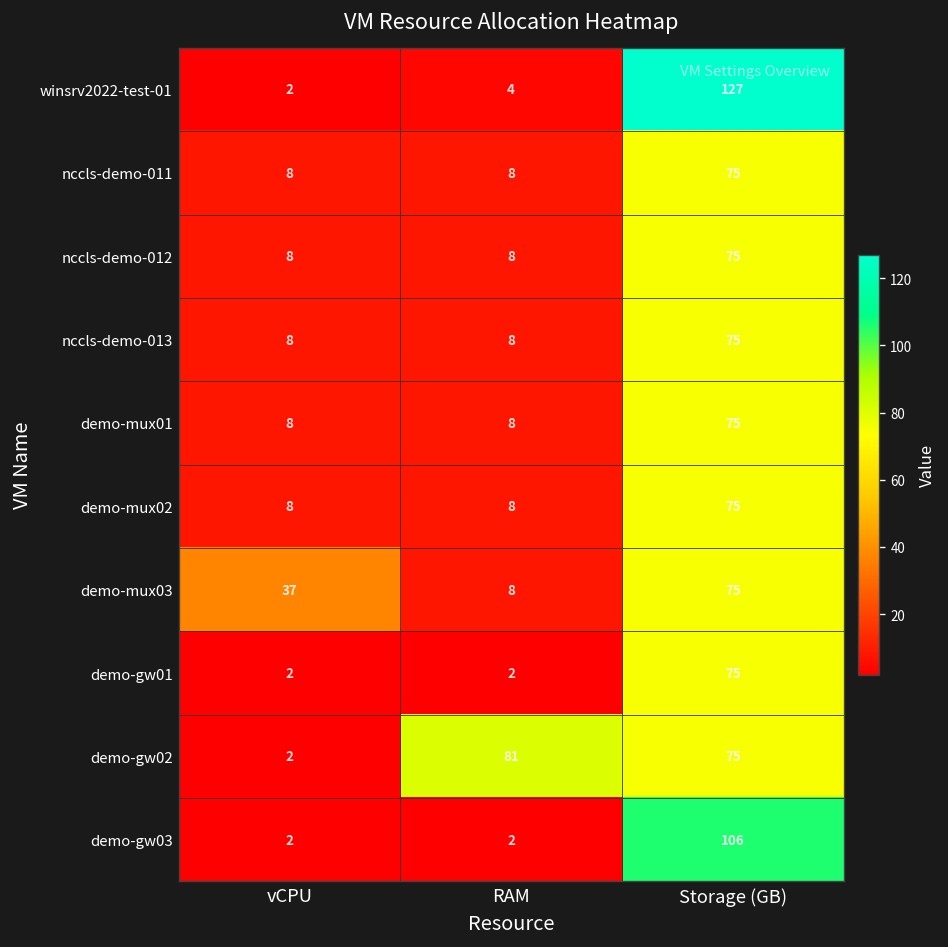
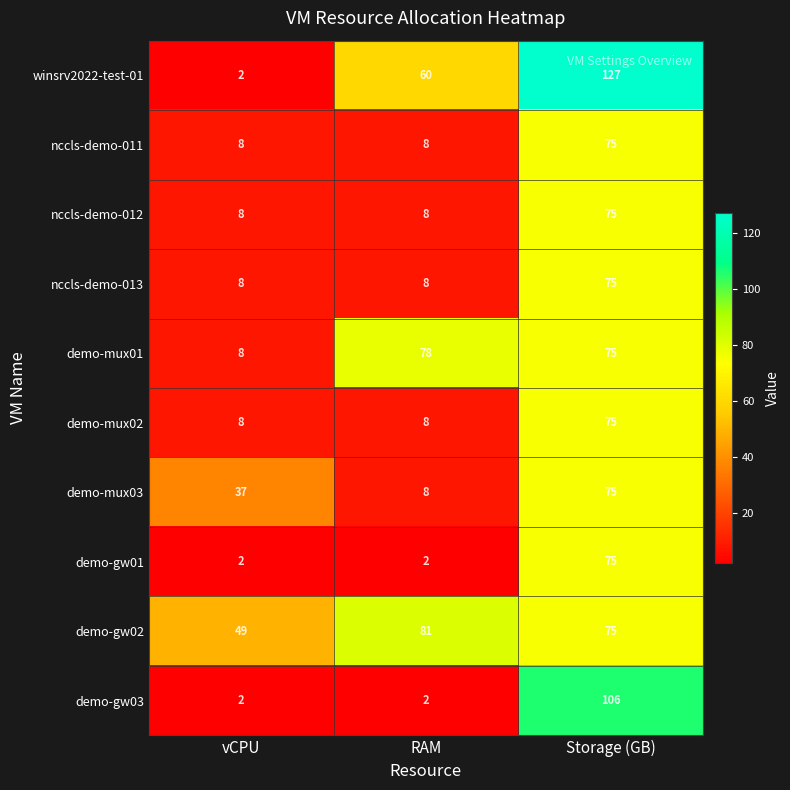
winsrv2022-test-01, RAM: 4 -> 60
demo-mux01, RAM: 8 -> 78
demo-gw02, vCPU: 2 -> 49
